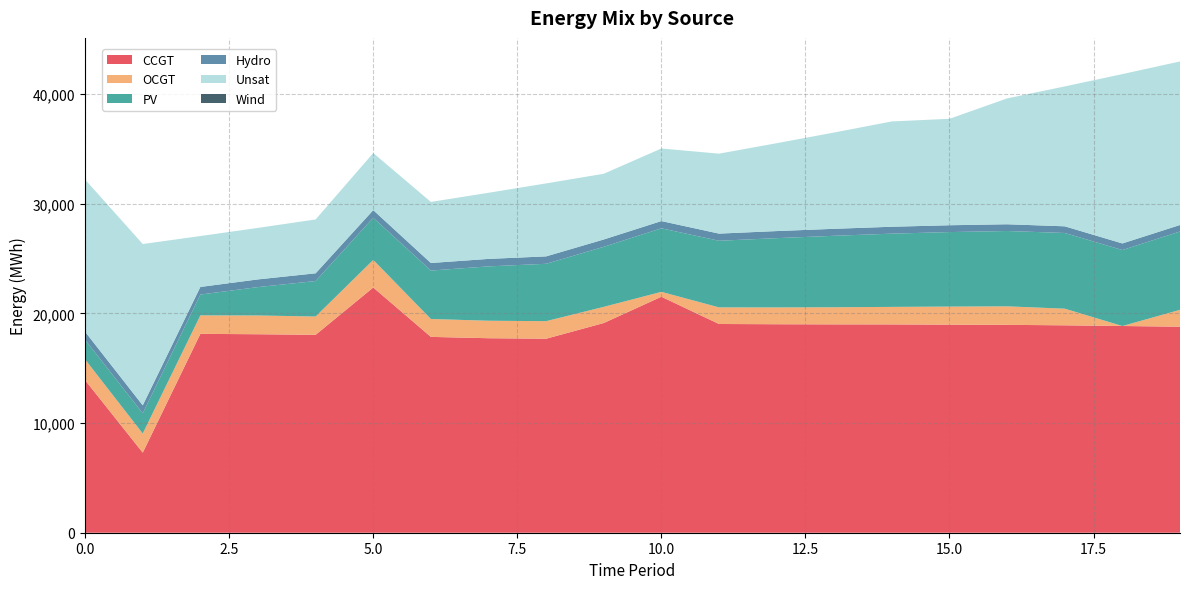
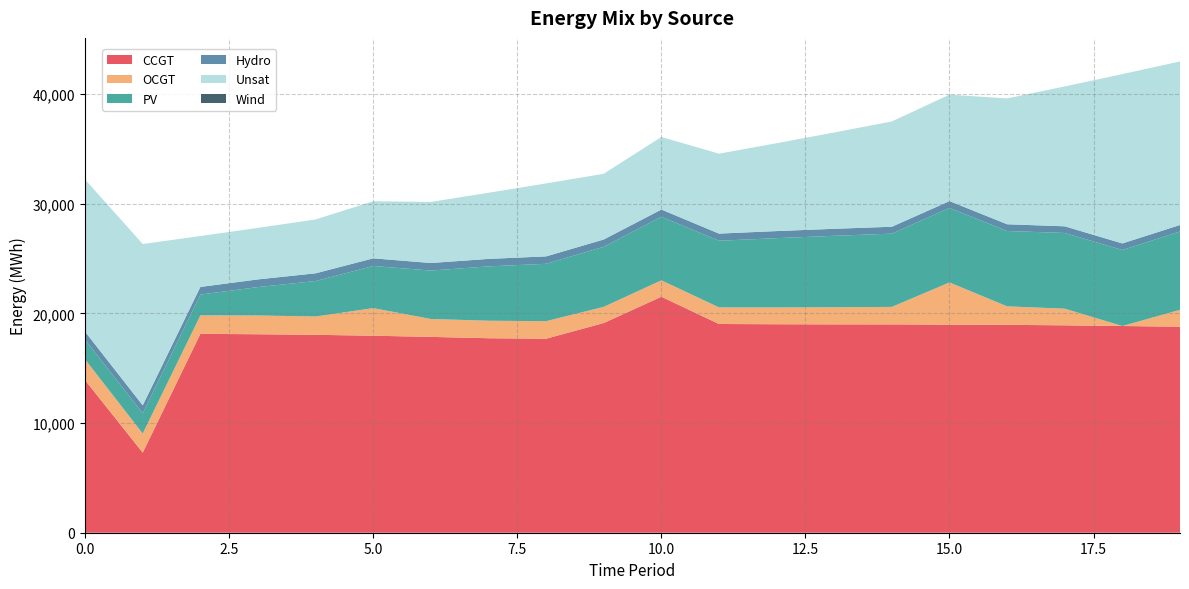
CCGT, 5.0: 22,400 -> 18,000
OCGT, 10.0: 400 -> 1,500
OCGT, 15.0: 1,600 -> 3,800
